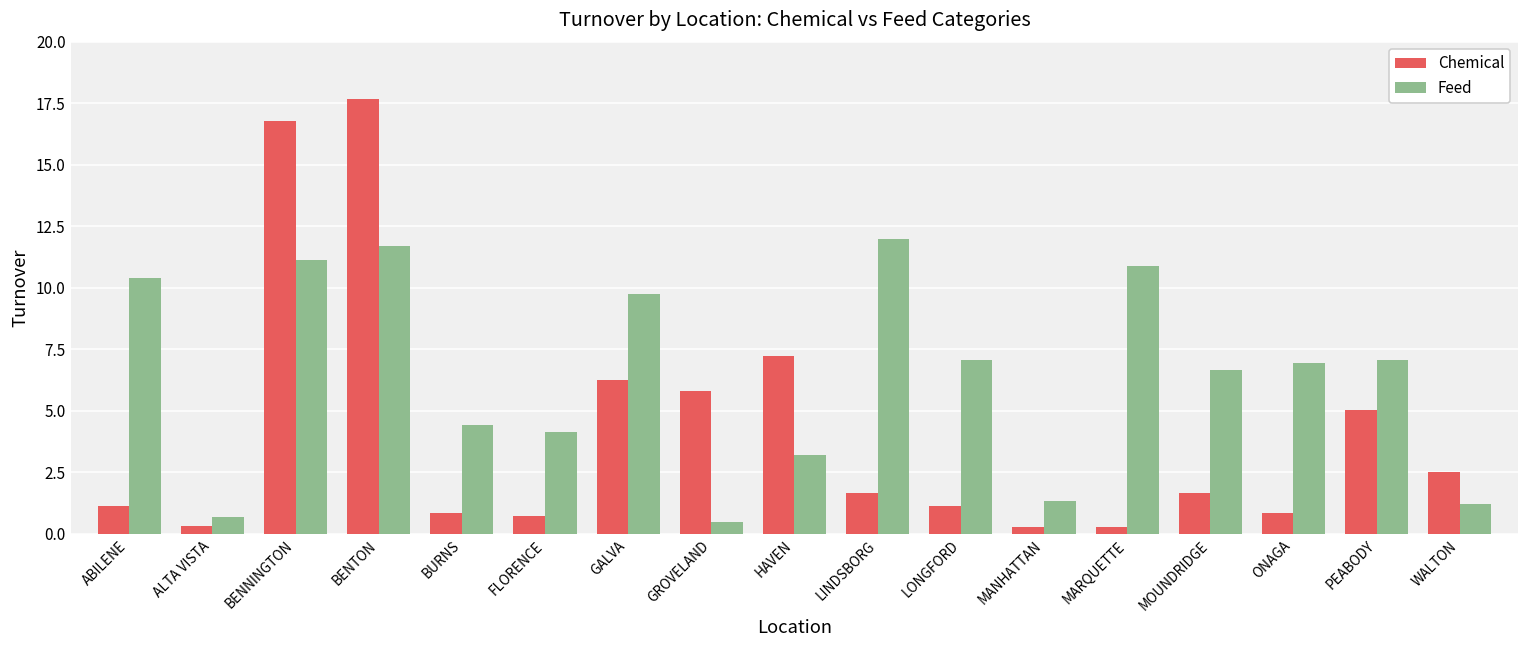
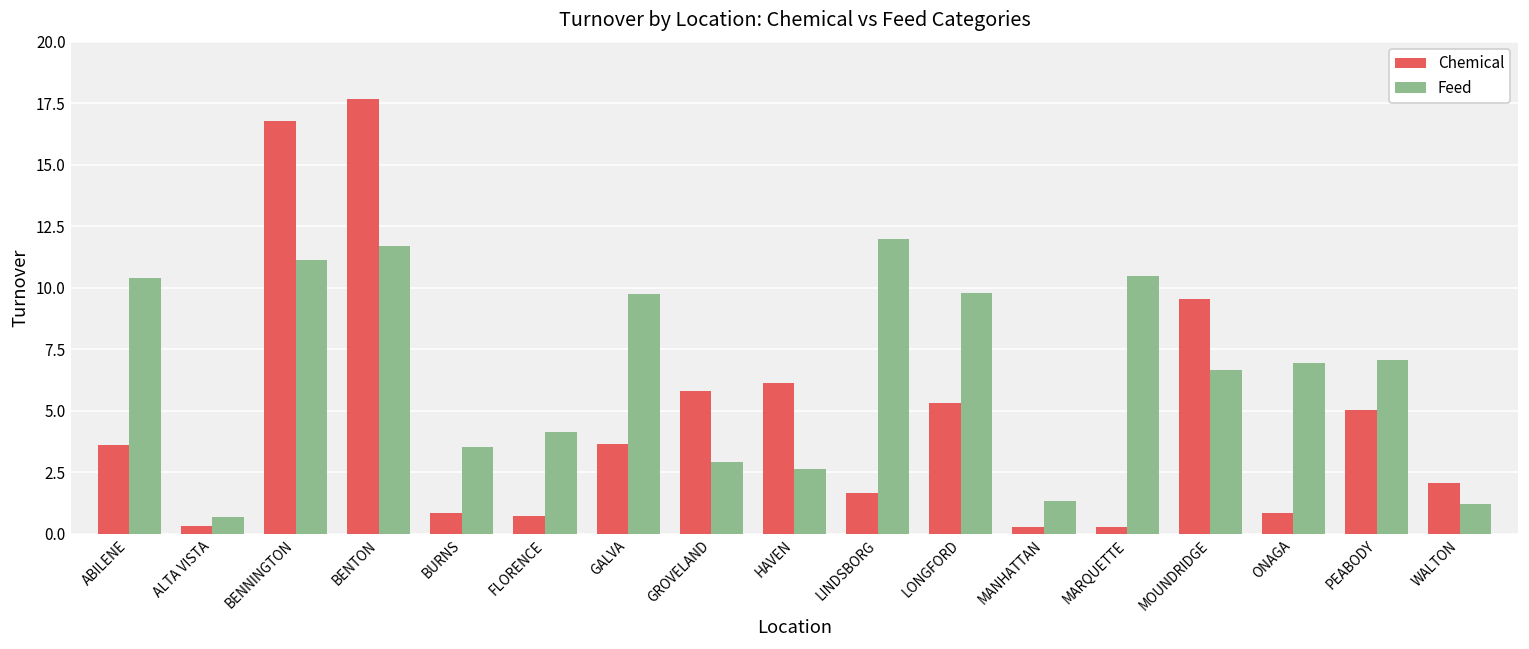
Chemical, ABILENE: 1.1 -> 3.6
Feed, BURNS: 4.4 -> 3.5
Chemical, GALVA: 6.2 -> 3.6
Feed, GROVELAND: 0.5 -> 2.9
Chemical, HAVEN: 7.2 -> 6.1
Feed, HAVEN: 3.2 -> 2.6
Chemical, LONGFORD: 1.1 -> 5.3
Feed, LONGFORD: 7.1 -> 9.8
Feed, MARQUETTE: 10.9 -> 10.5
Chemical, MOUNDRIDGE: 1.7 -> 9.5
Chemical, WALTON: 2.5 -> 2.1
